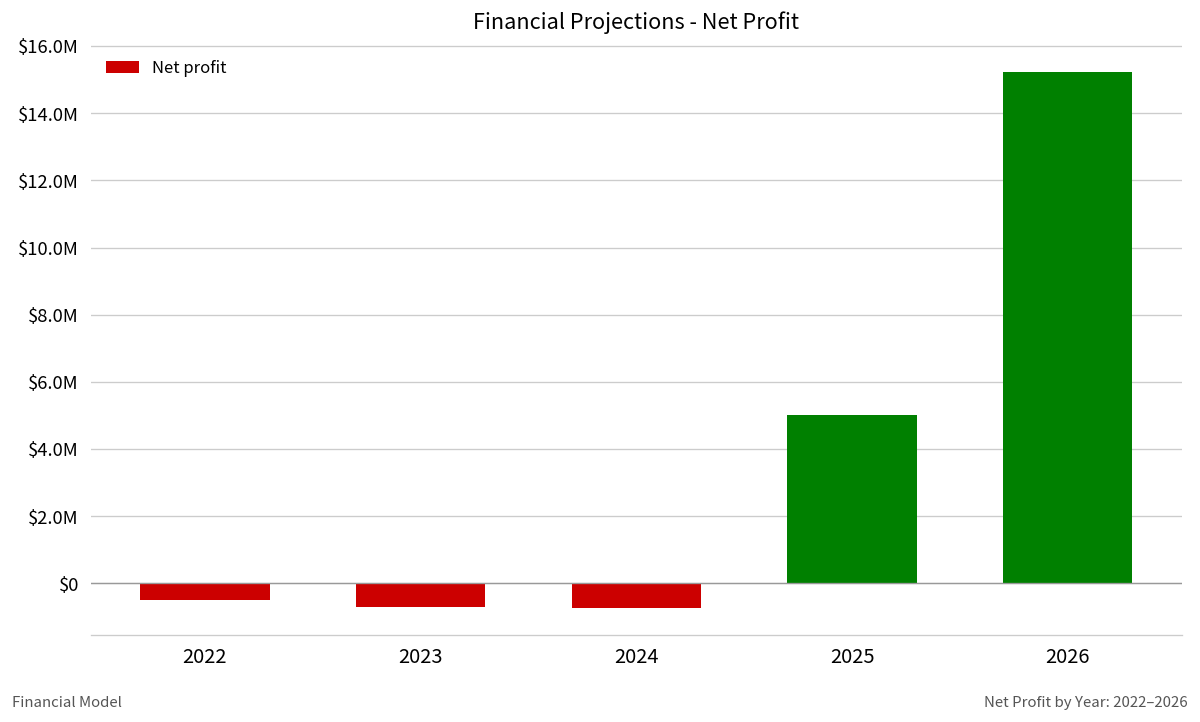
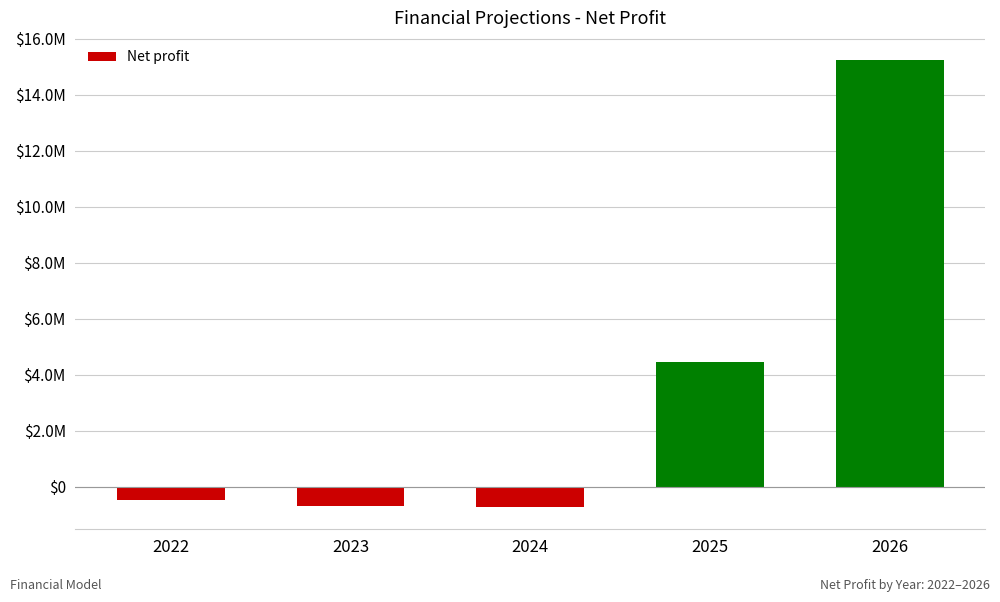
2025: $5000000 -> $4500000
